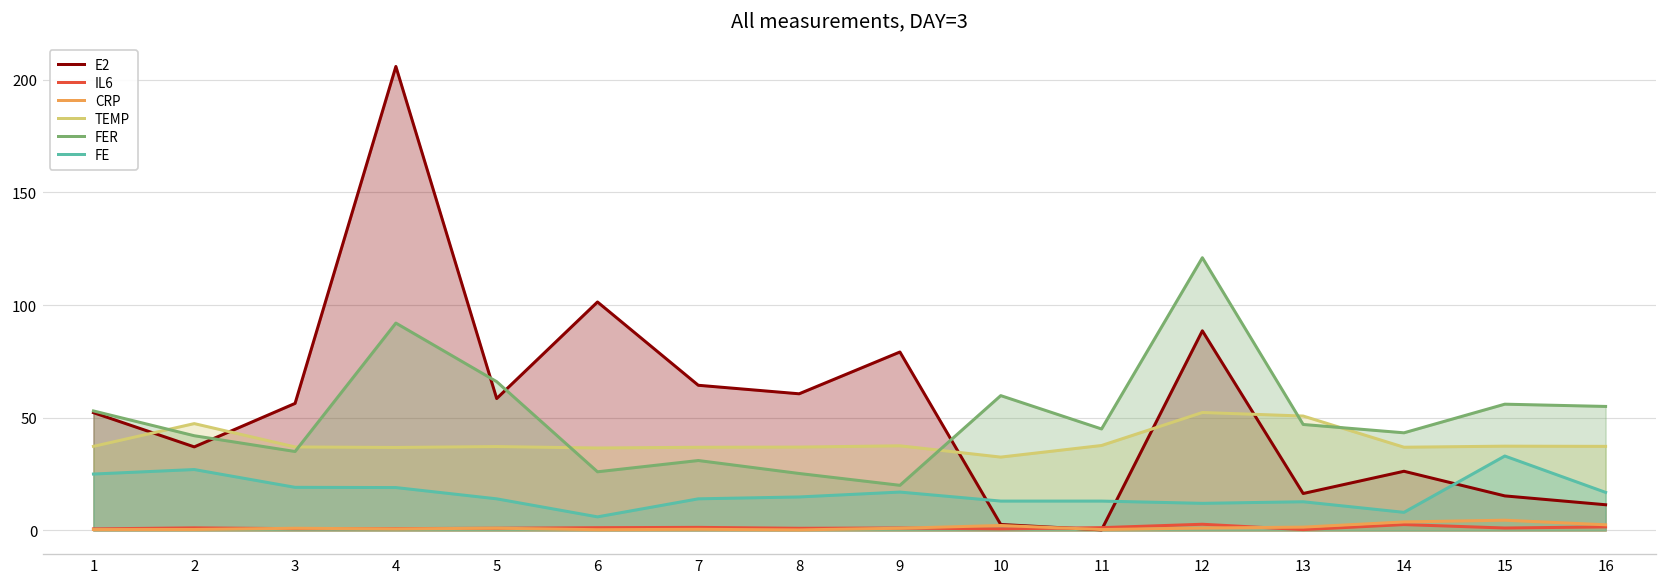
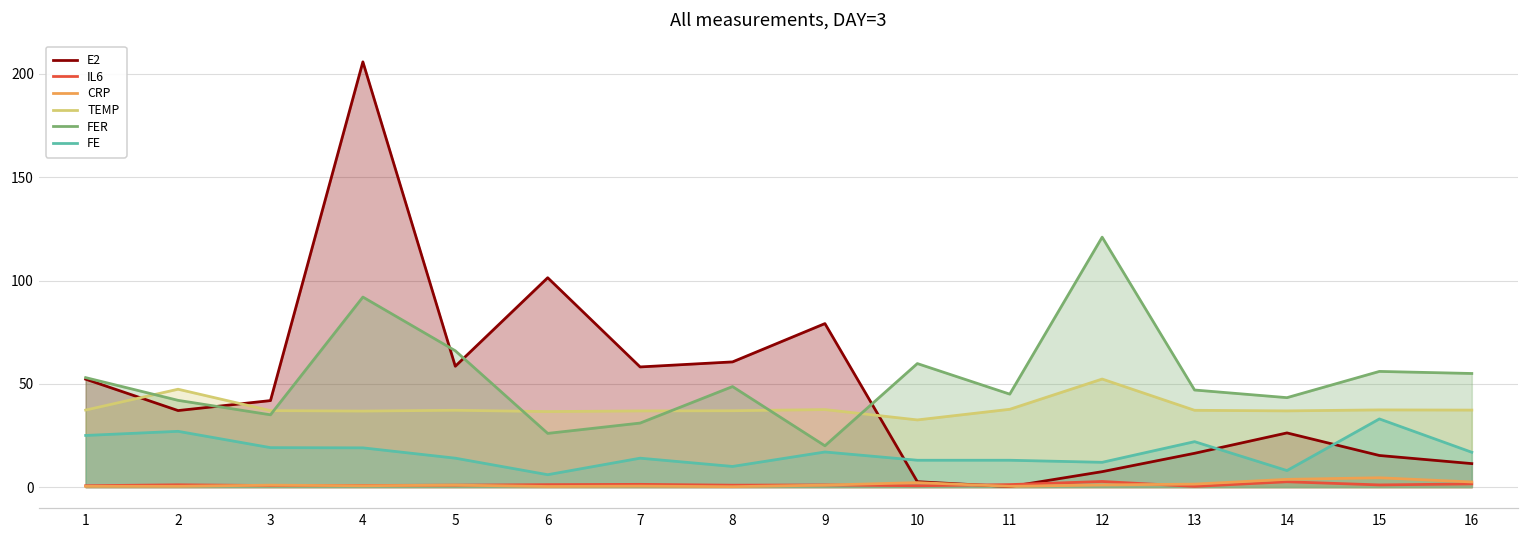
E2, 3: 56 -> 42
E2, 7: 64 -> 58
FER, 8: 25 -> 49
FE, 8: 15 -> 10
E2, 12: 89 -> 7
TEMP, 13: 51 -> 37
FE, 13: 13 -> 22
